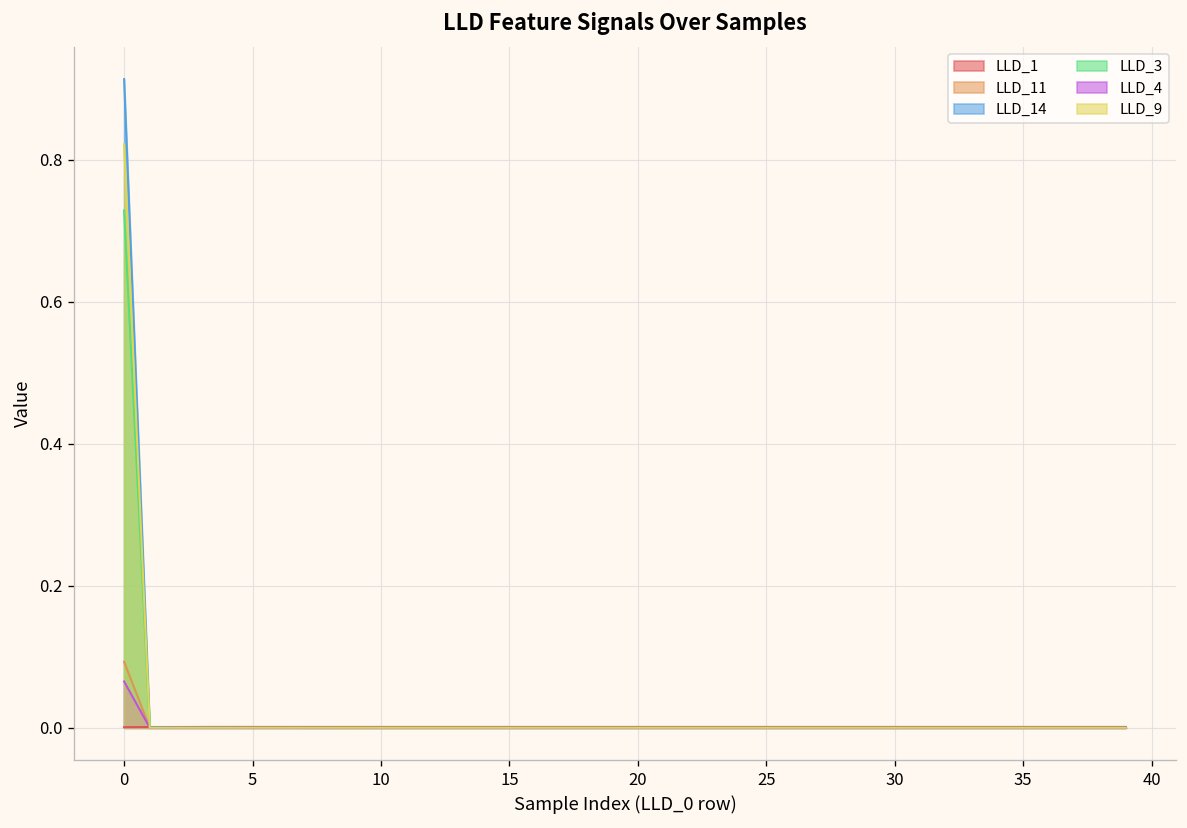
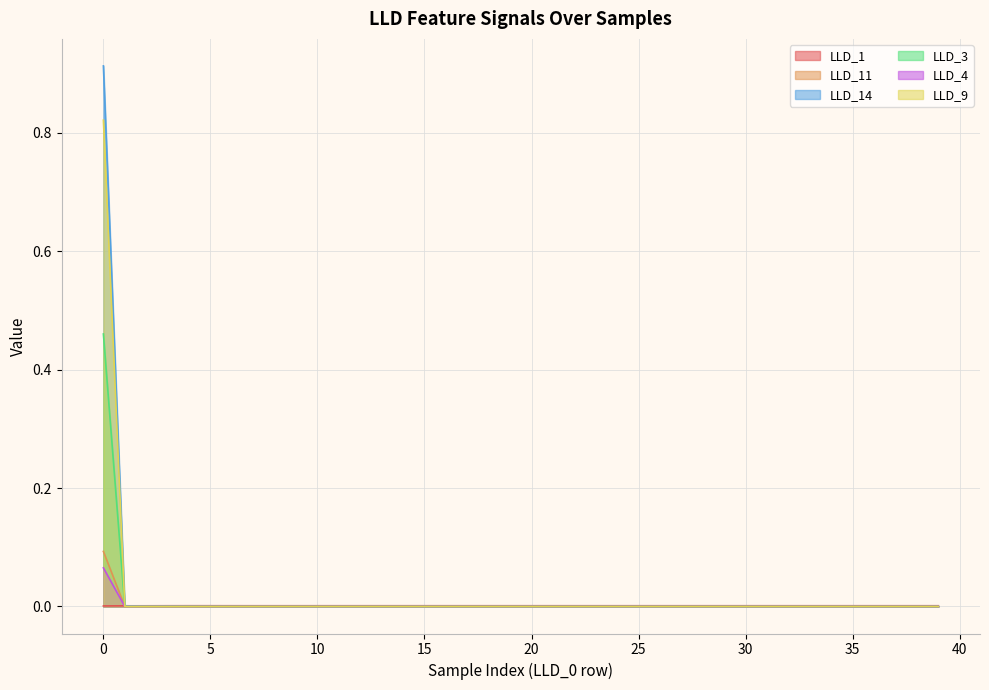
LLD_3, 0: 0.73 -> 0.46
